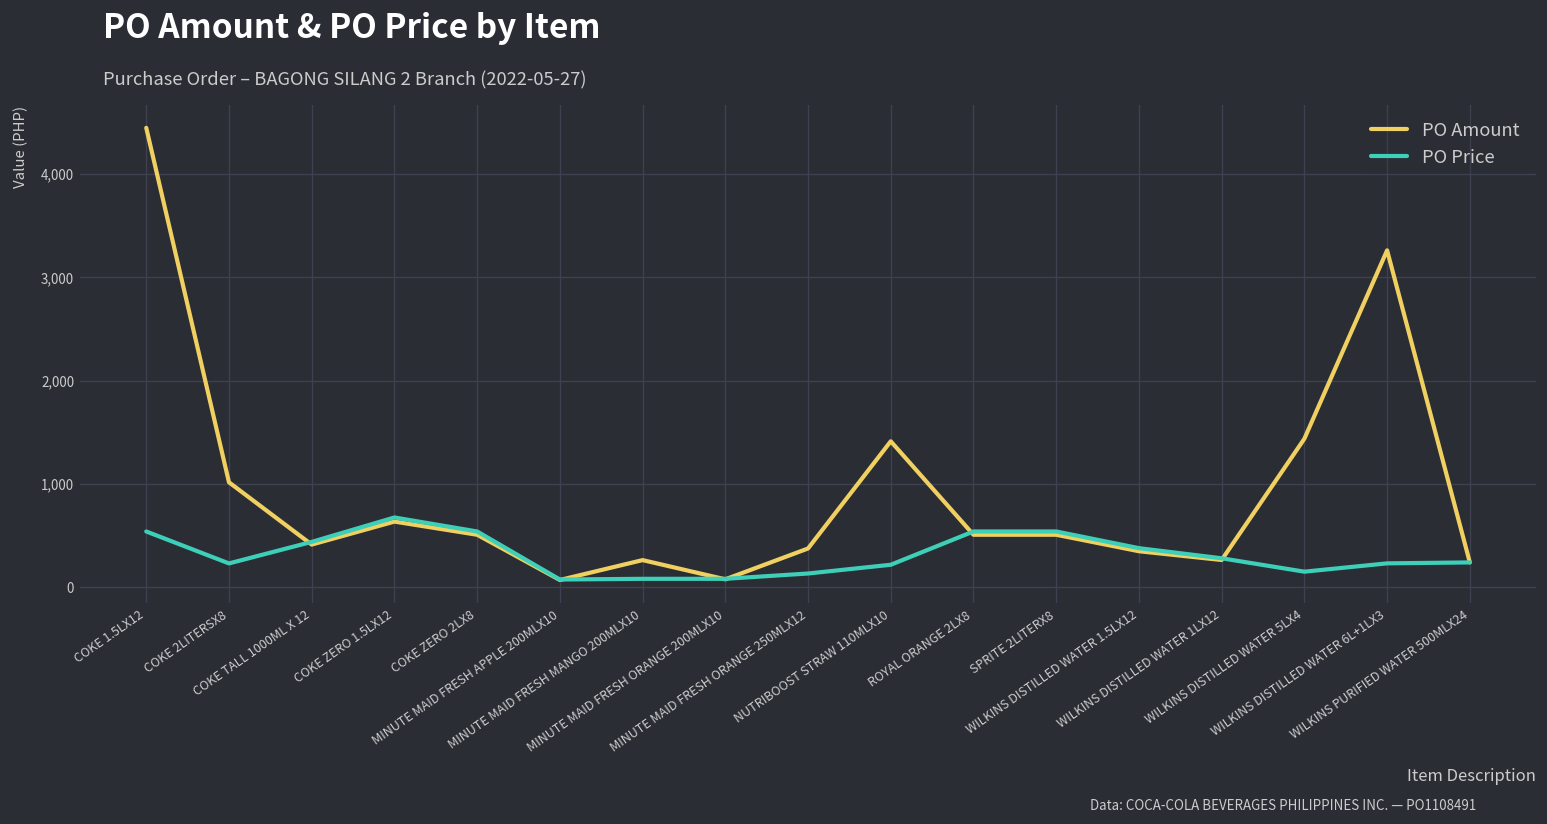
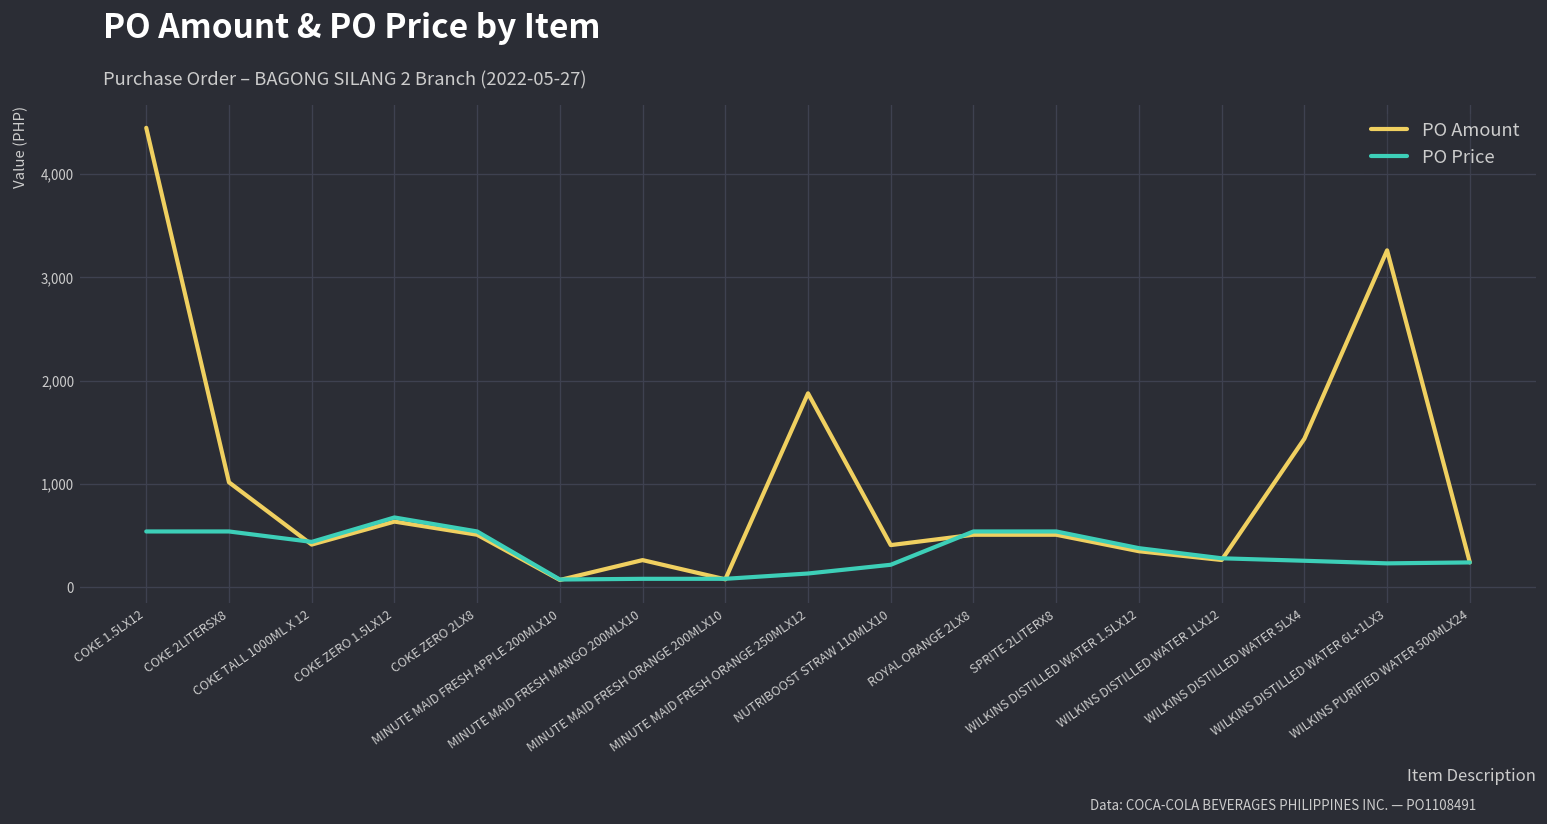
PO Price, COKE 2LITERSX8: 200 -> 500
PO Amount, MINUTE MAID FRESH ORANGE 250MLX12: 400 -> 1,900
PO Amount, NUTRIBOOST STRAW 110MLX10: 1,400 -> 400
PO Price, WILKINS DISTILLED WATER 5LX4: 200 -> 300
